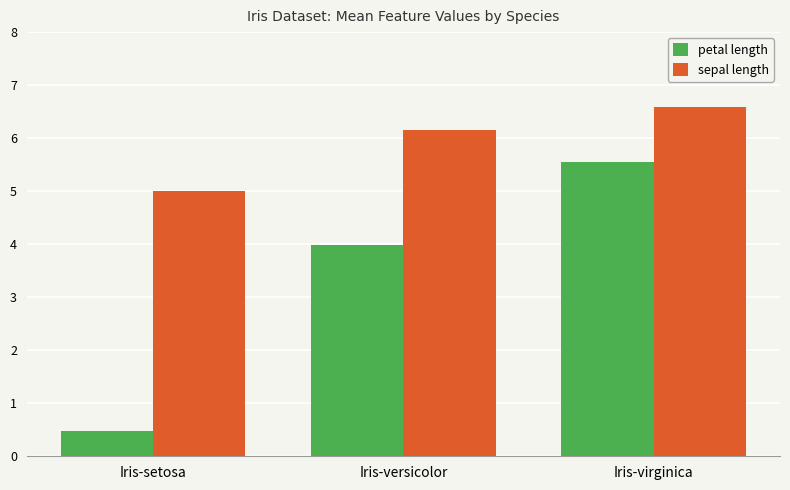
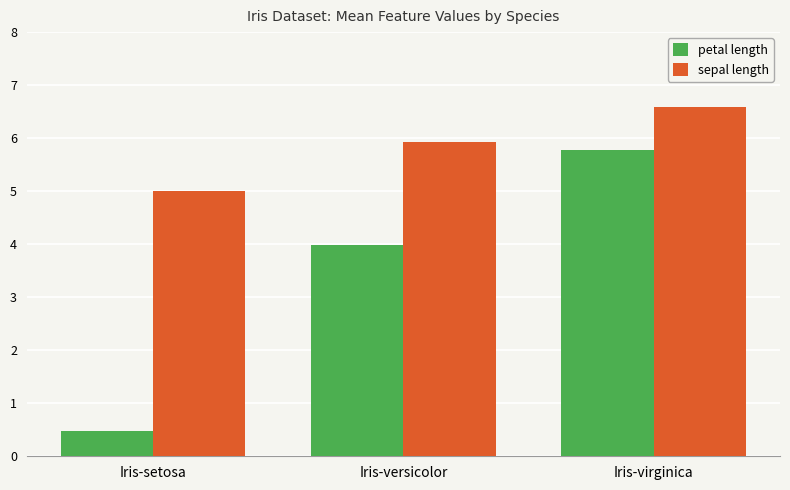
sepal length, Iris-versicolor: 6.2 -> 5.9
petal length, Iris-virginica: 5.6 -> 5.8
